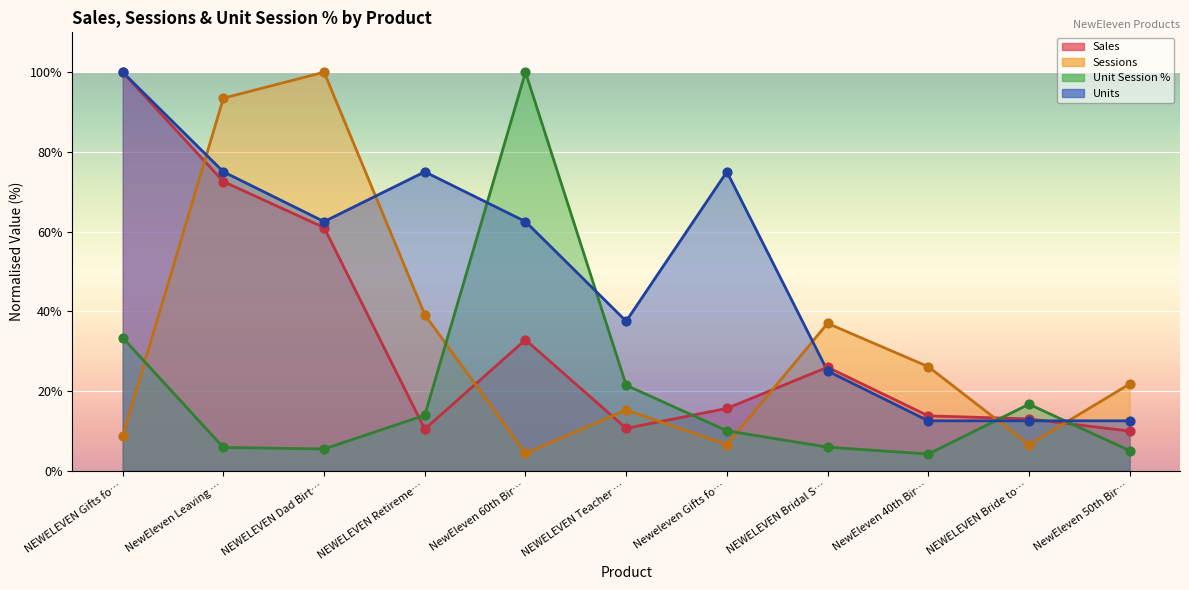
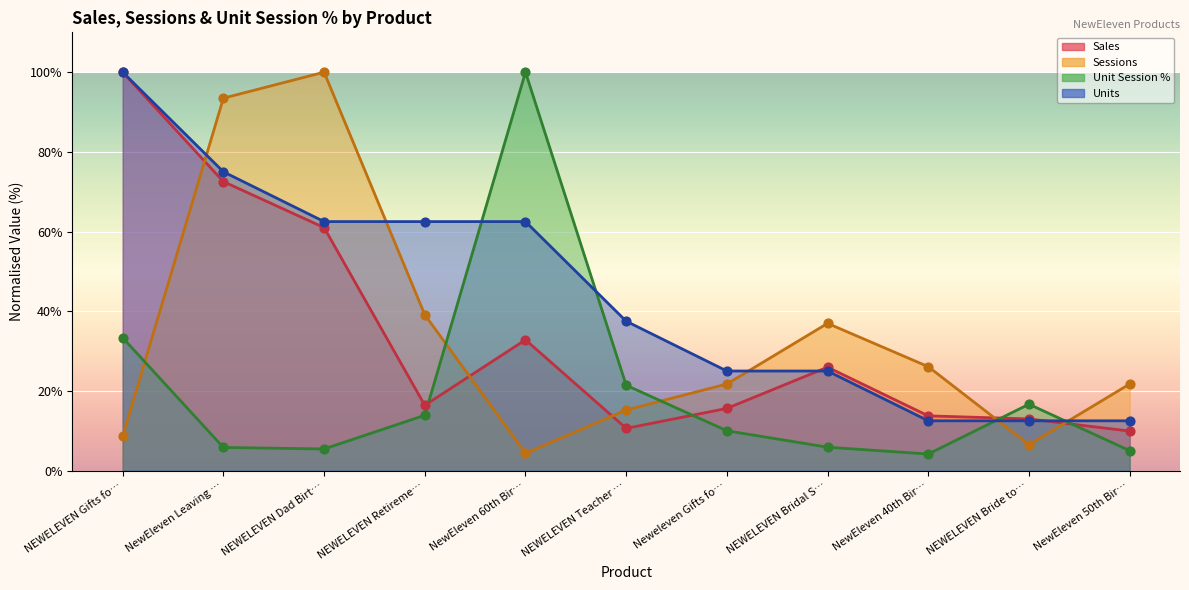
Sales, NEWELEVEN Retireme…: 10% -> 16%
Units, NEWELEVEN Retireme…: 75% -> 63%
Sessions, Neweleven Gifts fo…: 7% -> 22%
Units, Neweleven Gifts fo…: 75% -> 25%
